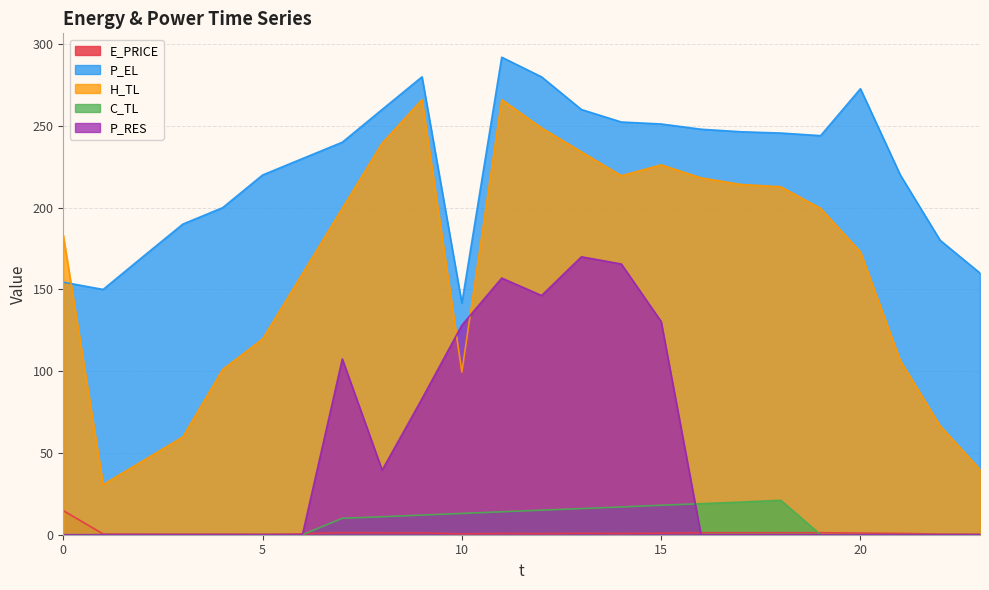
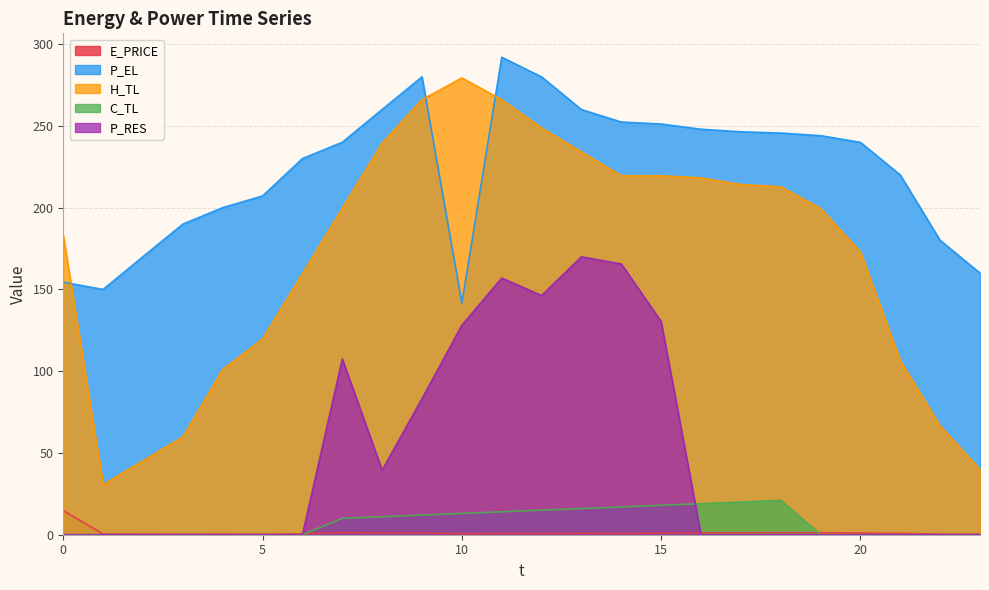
P_EL, 5: 220 -> 207
H_TL, 10: 99 -> 279
H_TL, 15: 226 -> 220
P_EL, 20: 273 -> 240
